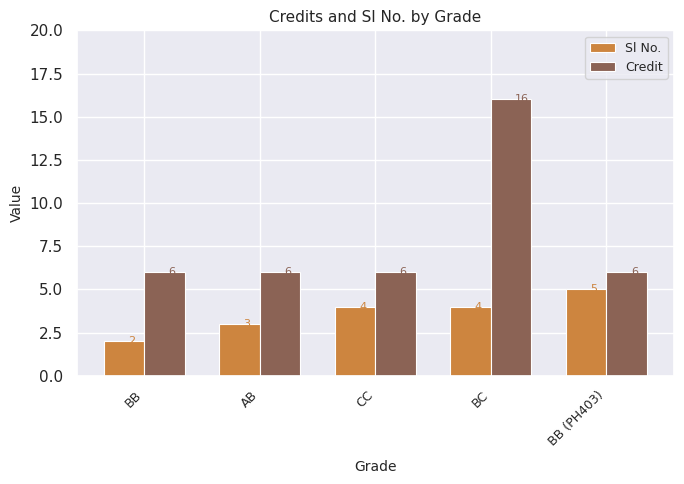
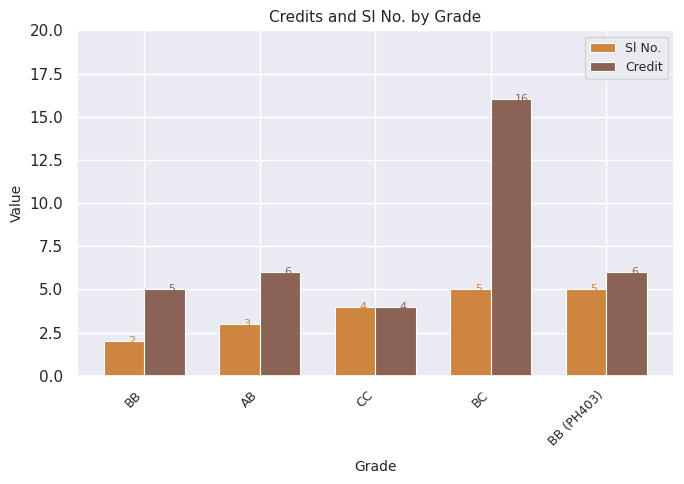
Credit, BB: 6 -> 5
Credit, CC: 6 -> 4
Sl No., BC: 4 -> 5
